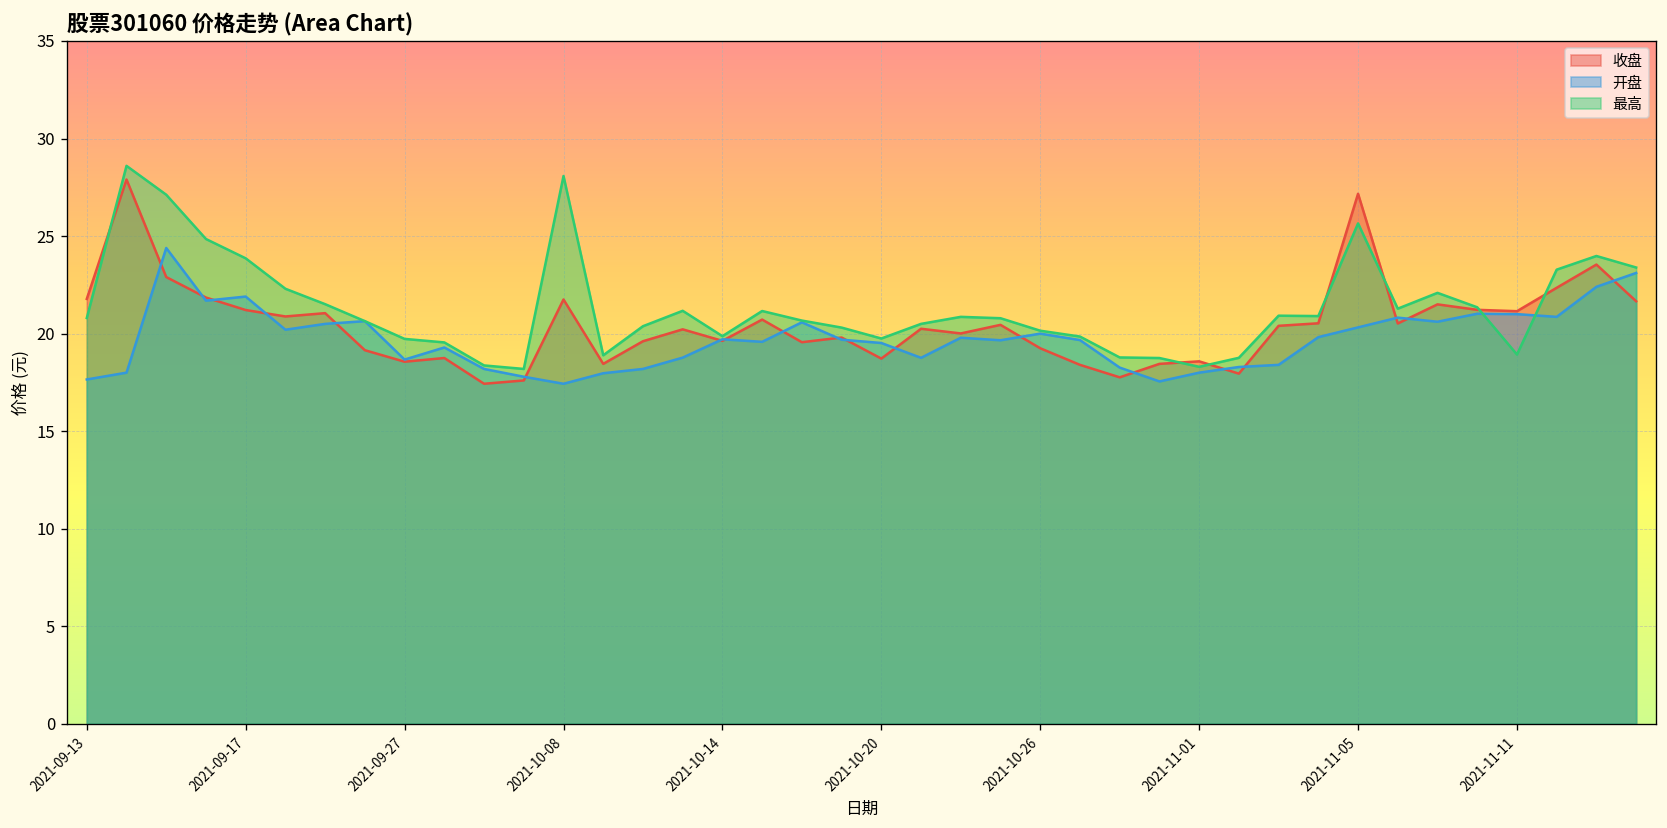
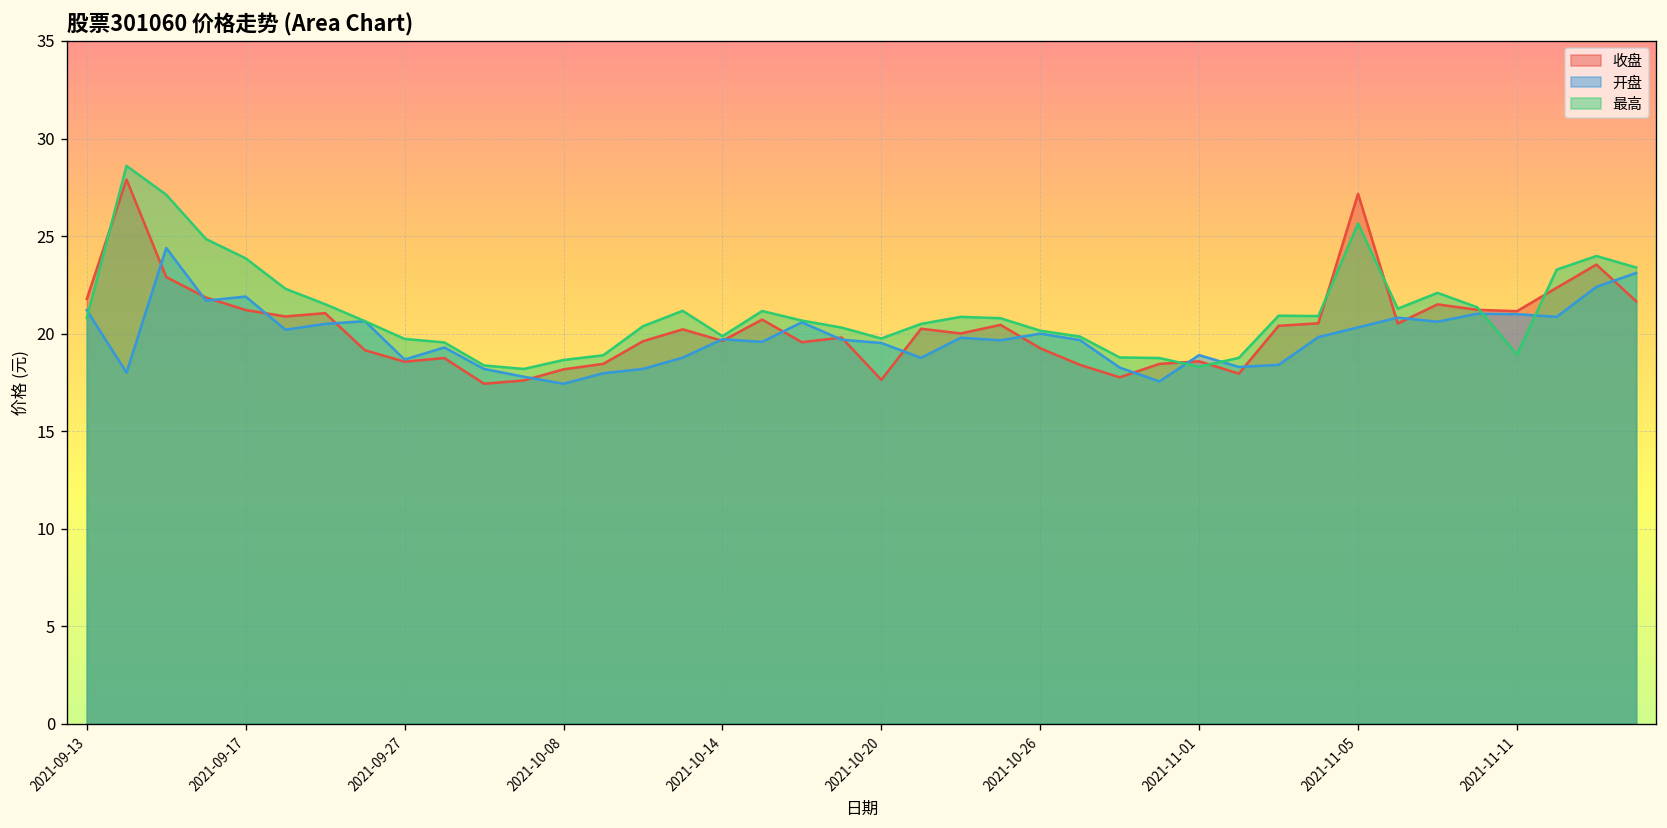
开盘, 2021-09-13: 17.7 -> 21.2
收盘, 2021-10-08: 21.8 -> 18.2
最高, 2021-10-08: 28.1 -> 18.7
收盘, 2021-10-20: 18.7 -> 17.6
开盘, 2021-11-01: 18.0 -> 18.9
